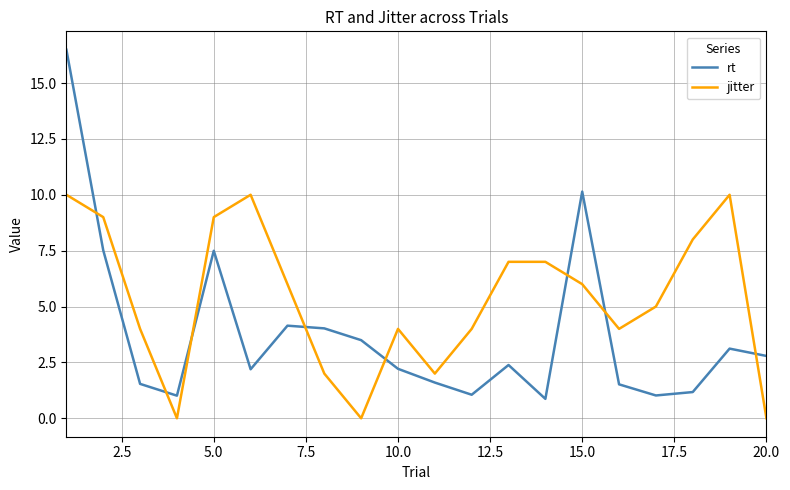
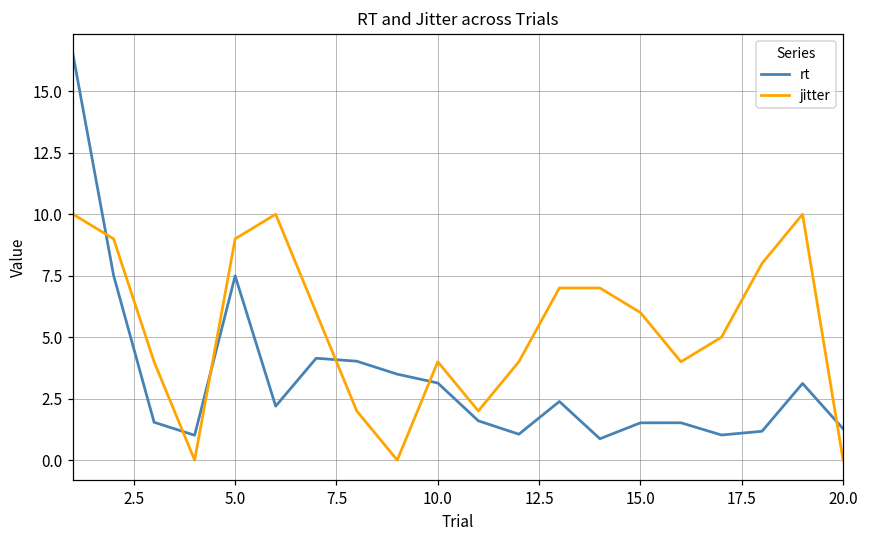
rt, 10.0: 2.2 -> 3.1
rt, 15.0: 10.1 -> 1.5
rt, 20.0: 2.8 -> 1.3
